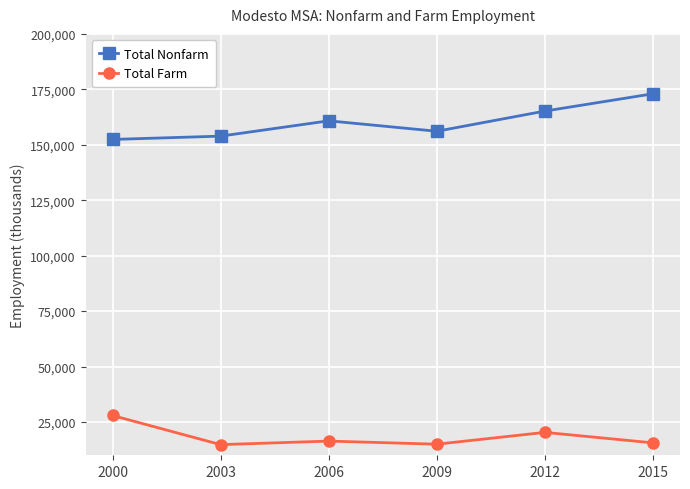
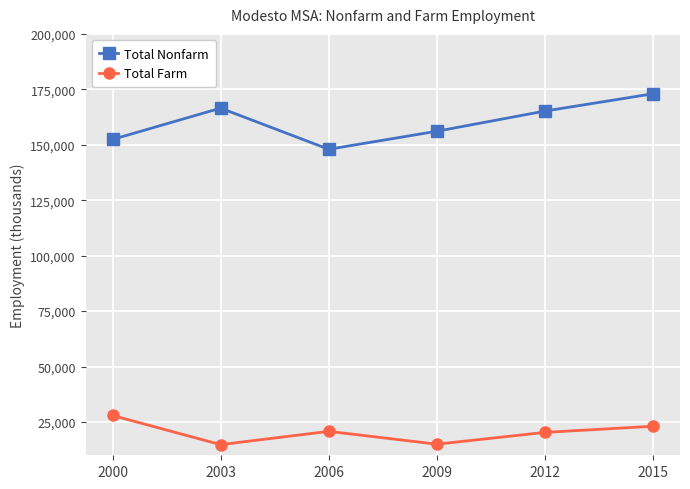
Total Nonfarm, 2003: 154,000 -> 167,000
Total Nonfarm, 2006: 161,000 -> 148,000
Total Farm, 2006: 16,000 -> 21,000
Total Farm, 2015: 16,000 -> 23,000
